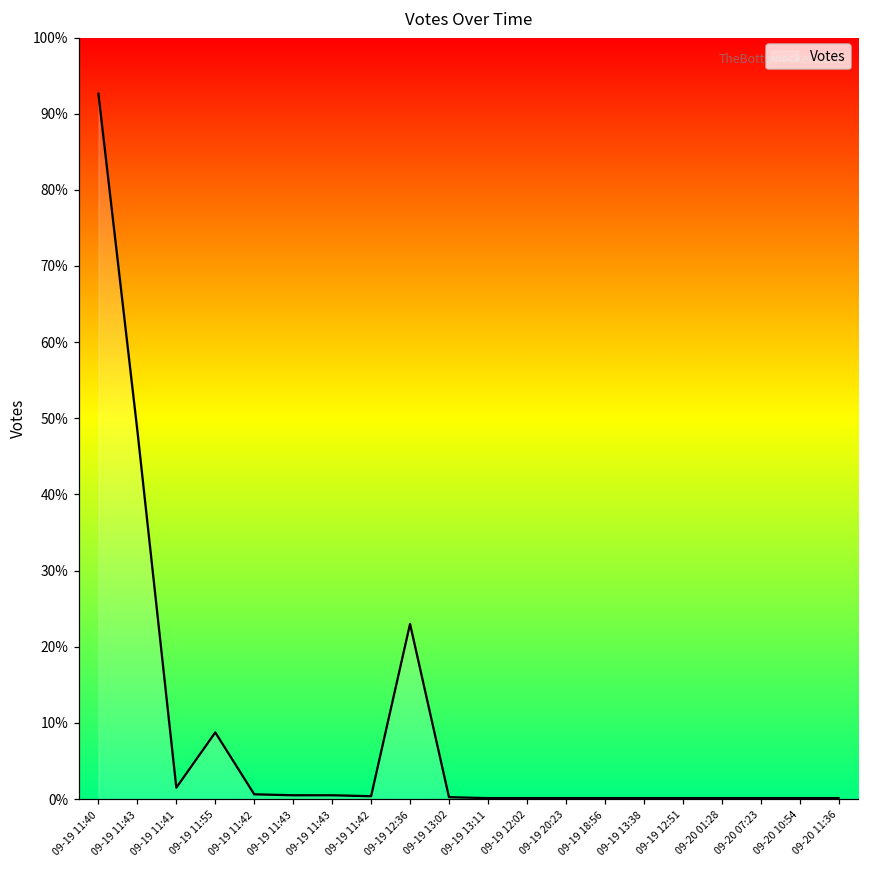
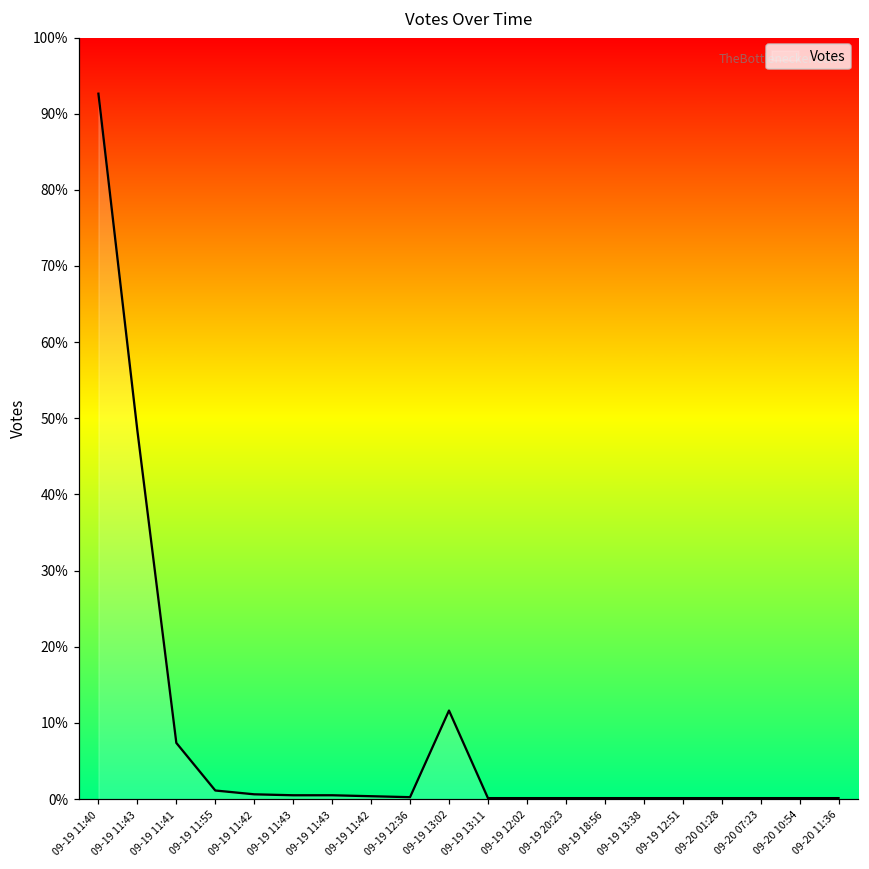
09-19 11:41: 2% -> 7%
09-19 11:55: 9% -> 1%
09-19 12:36: 23% -> 0%
09-19 13:02: 0% -> 12%
